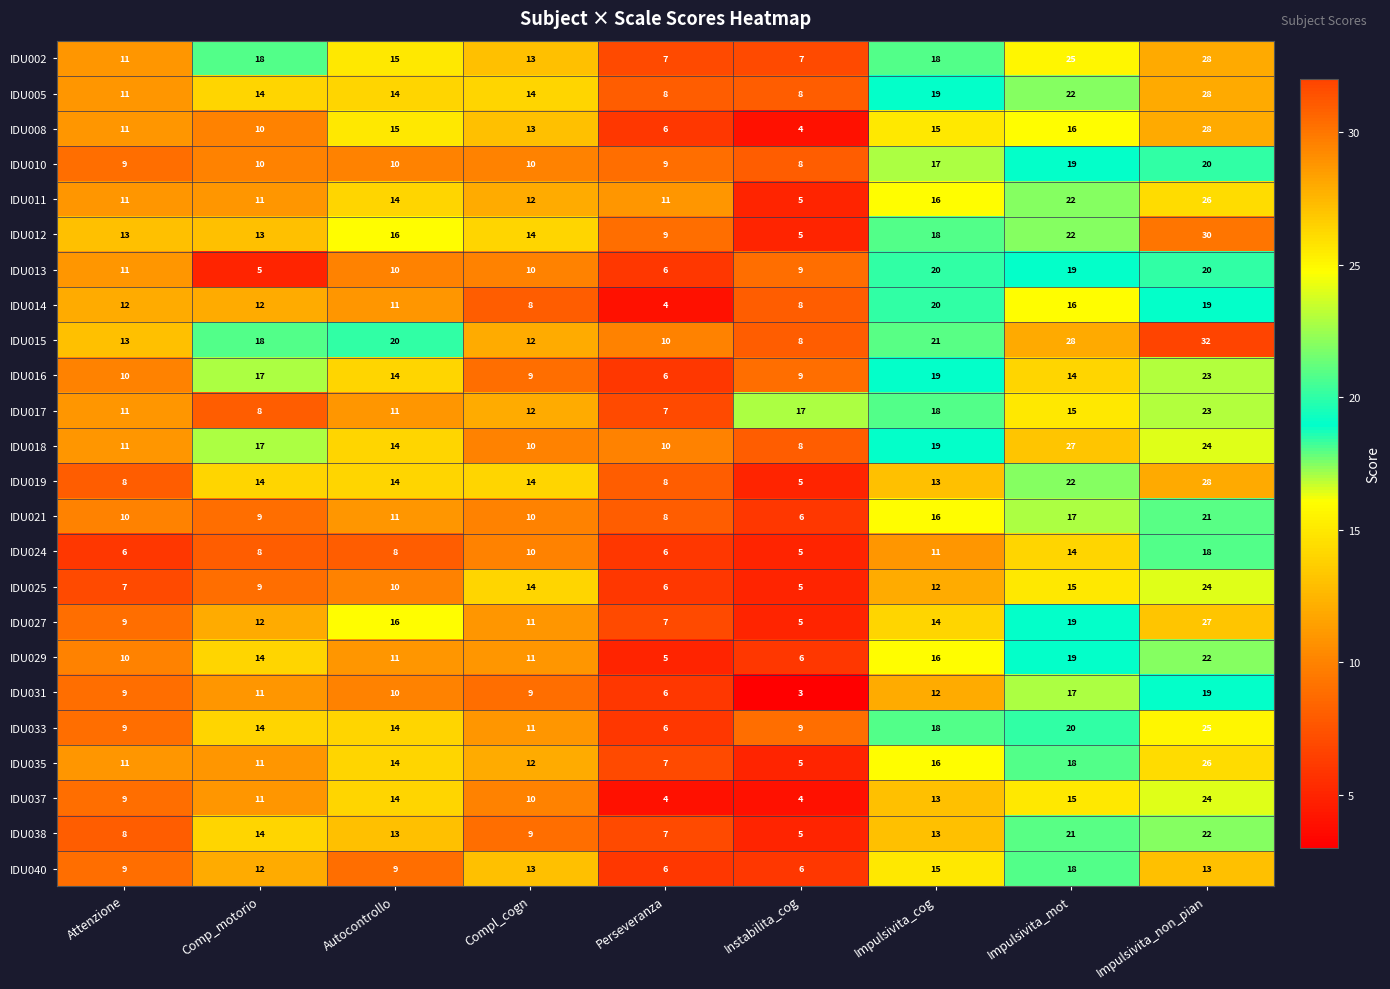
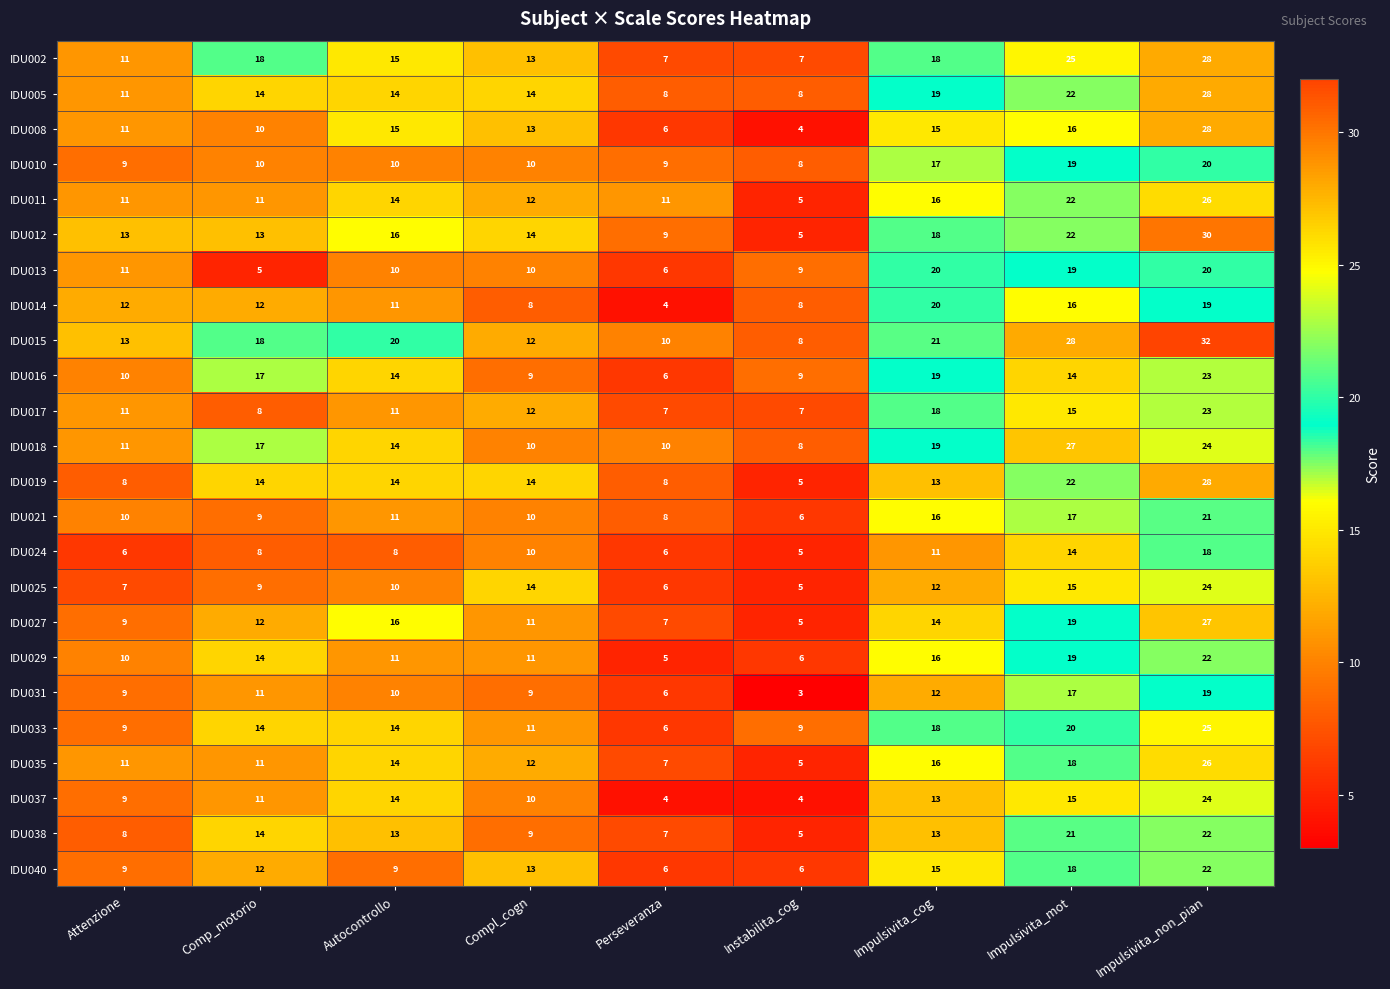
IDU017, Instabilita_cog: 17 -> 7
IDU040, Impulsivita_non_pian: 13 -> 22
